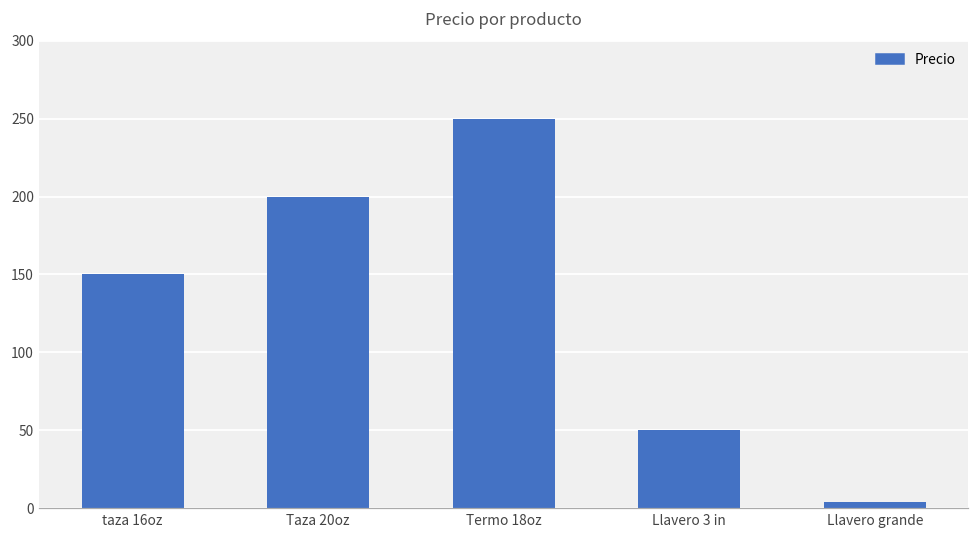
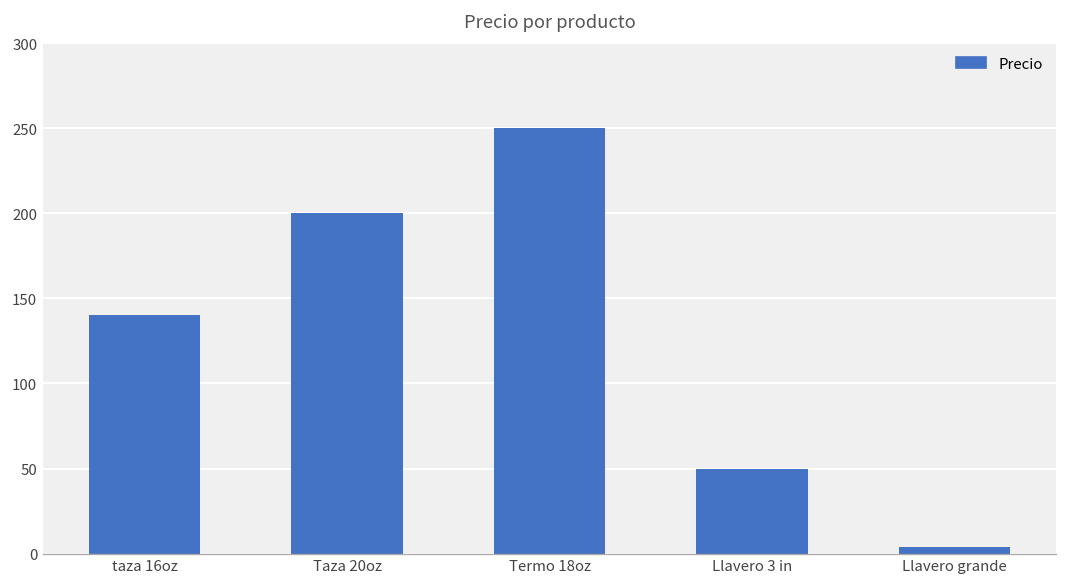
taza 16oz: 150 -> 140
